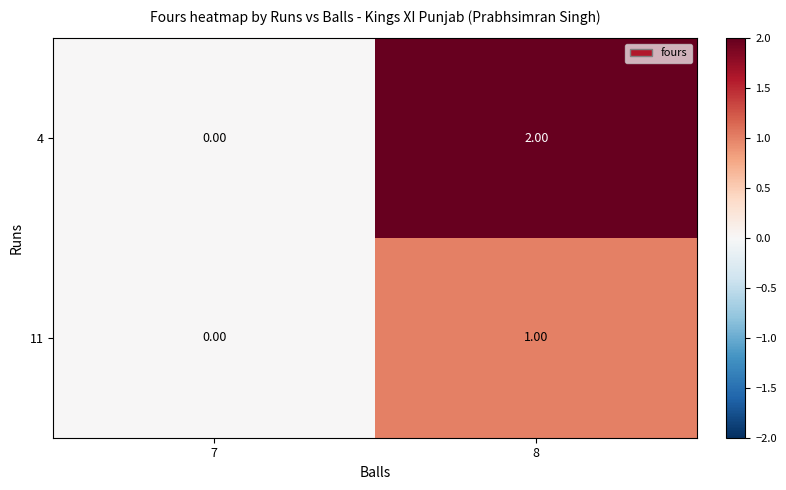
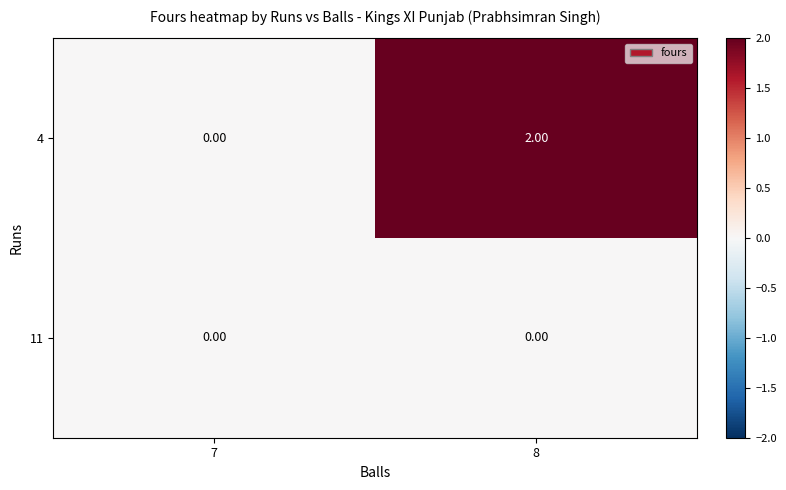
11, 8: 1.00 -> 0.00
